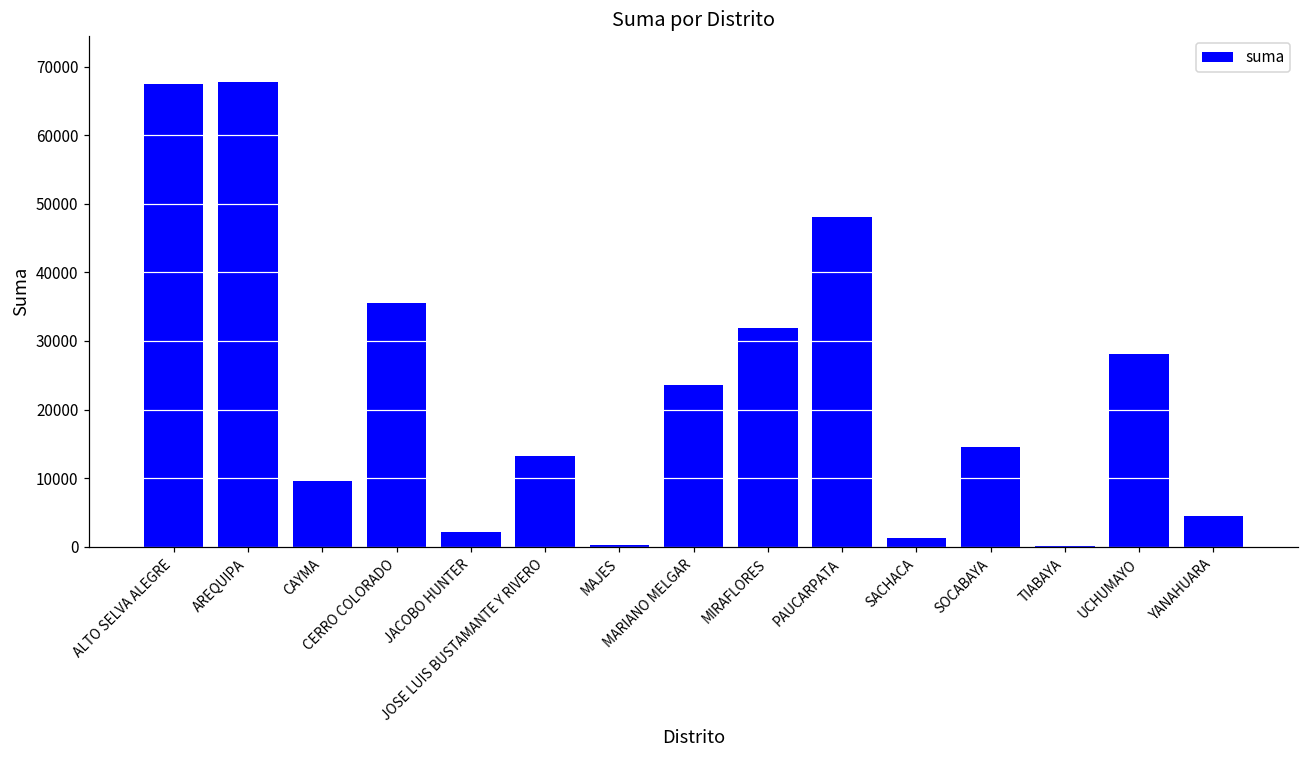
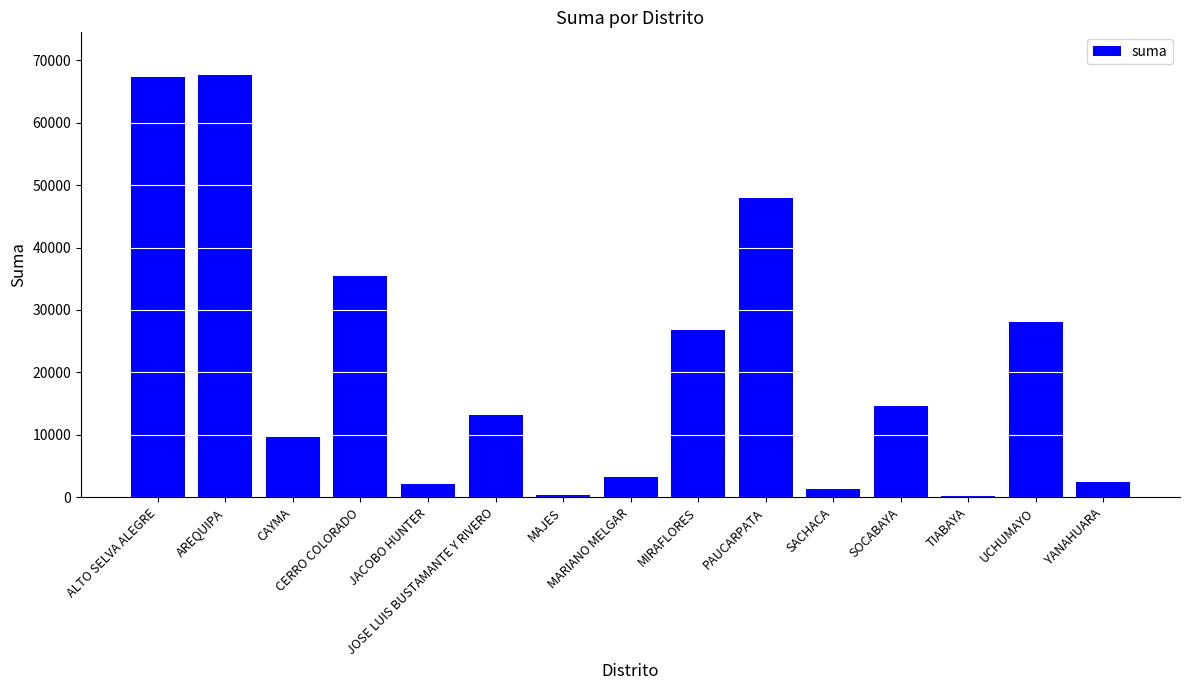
MARIANO MELGAR: 24000 -> 3000
MIRAFLORES: 32000 -> 27000
YANAHUARA: 5000 -> 2000
